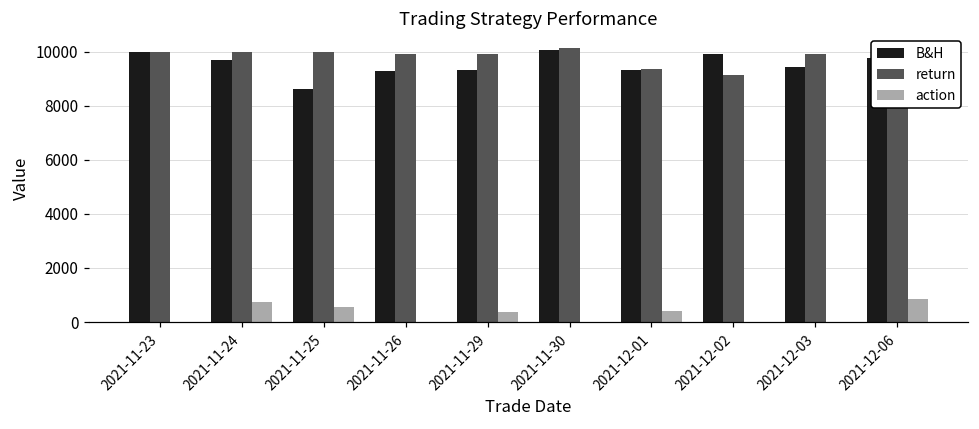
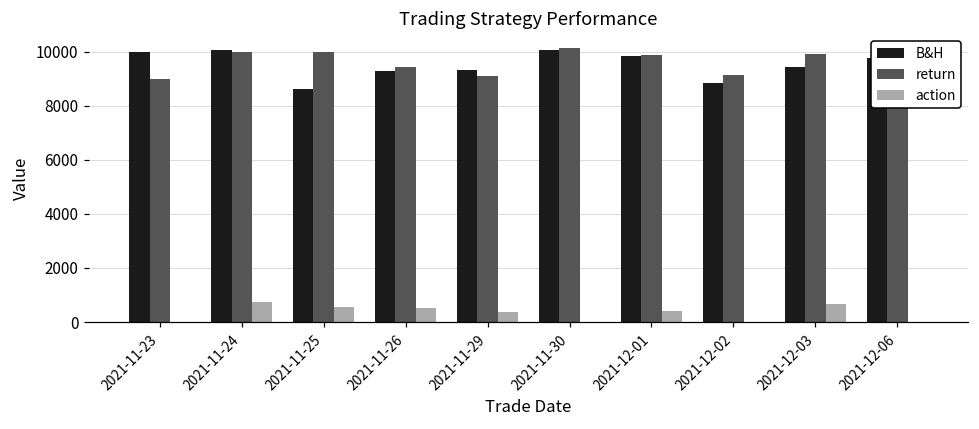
return, 2021-11-23: 10000 -> 9000
B&H, 2021-11-24: 9700 -> 10100
return, 2021-11-26: 9900 -> 9400
action, 2021-11-26: 0 -> 500
return, 2021-11-29: 9900 -> 9100
B&H, 2021-12-01: 9300 -> 9800
return, 2021-12-01: 9300 -> 9900
B&H, 2021-12-02: 9900 -> 8900
action, 2021-12-03: 0 -> 700
action, 2021-12-06: 900 -> 0
